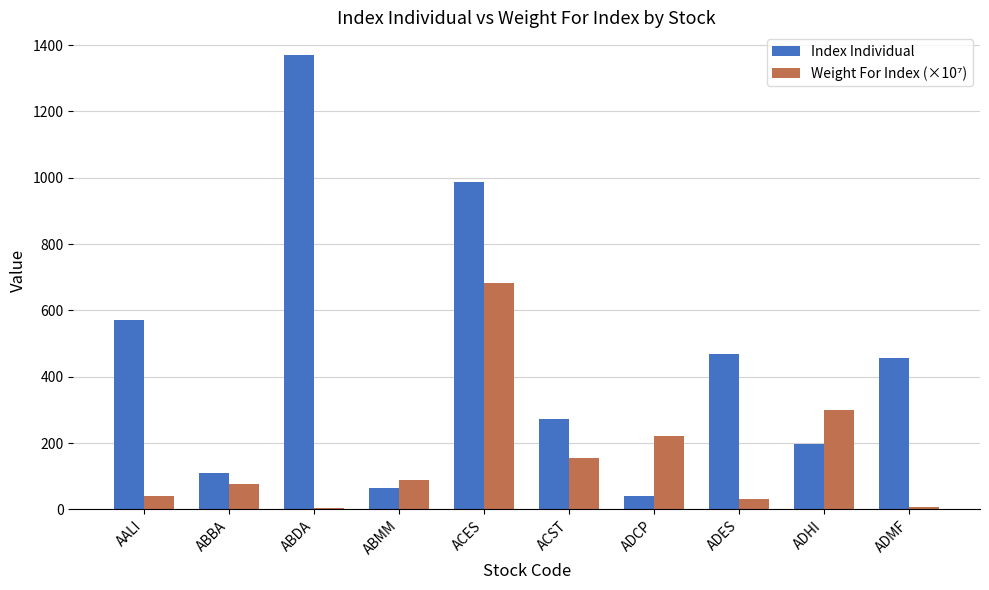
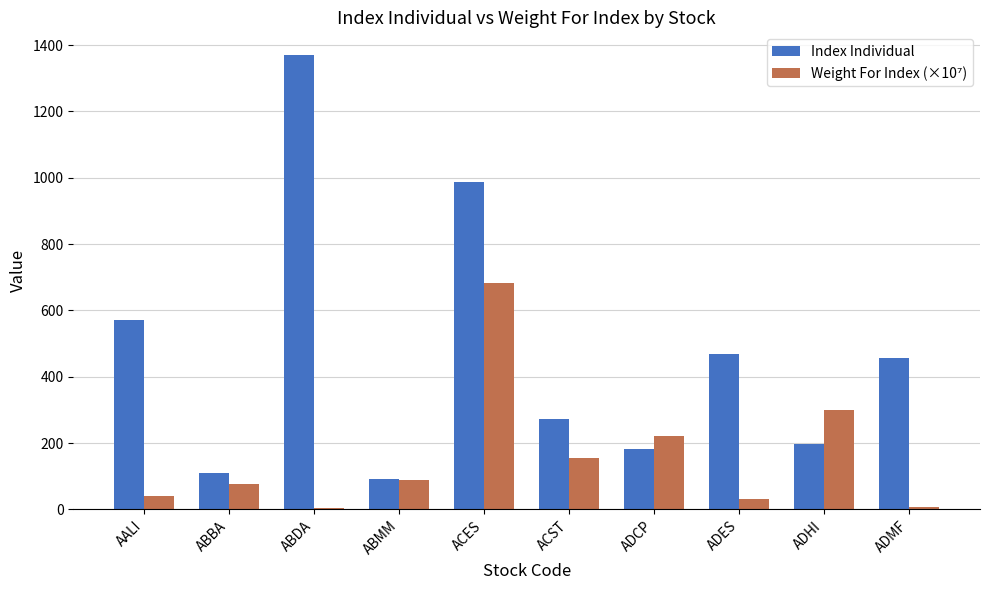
Index Individual, ABMM: 60 -> 90
Index Individual, ADCP: 40 -> 180
